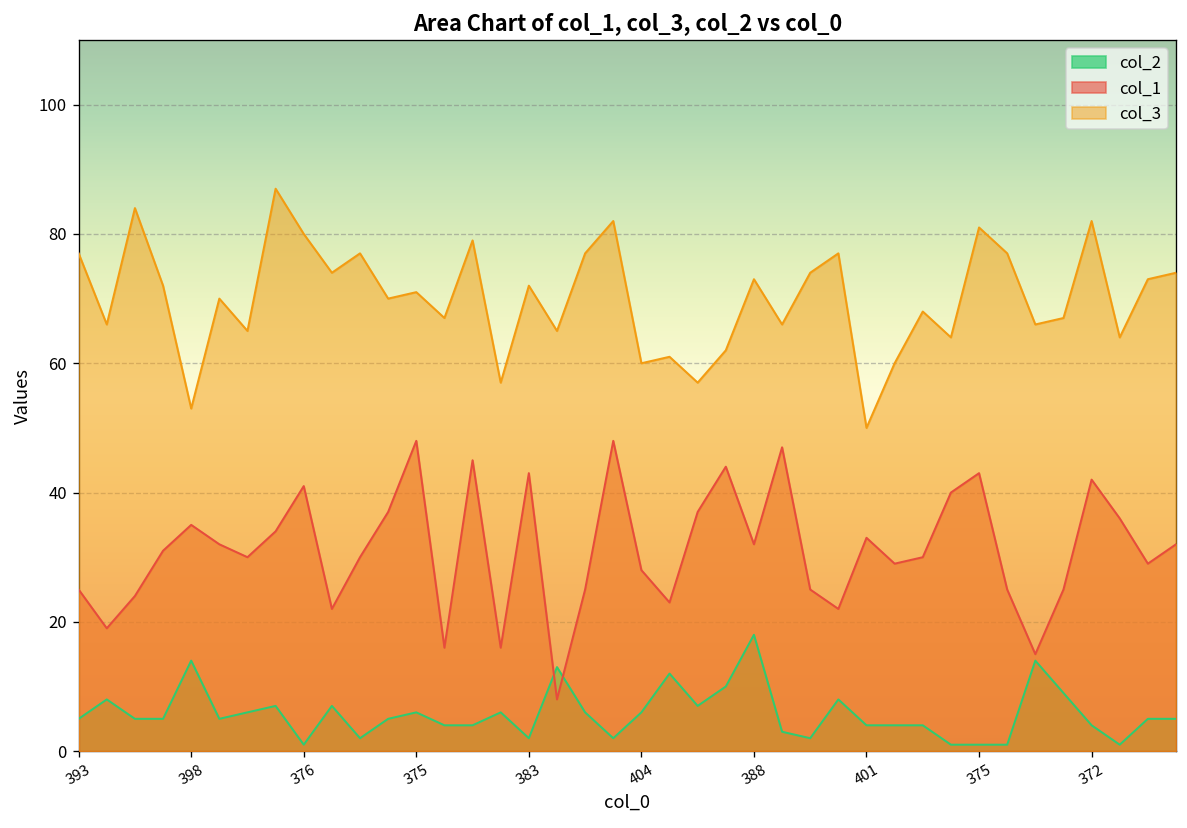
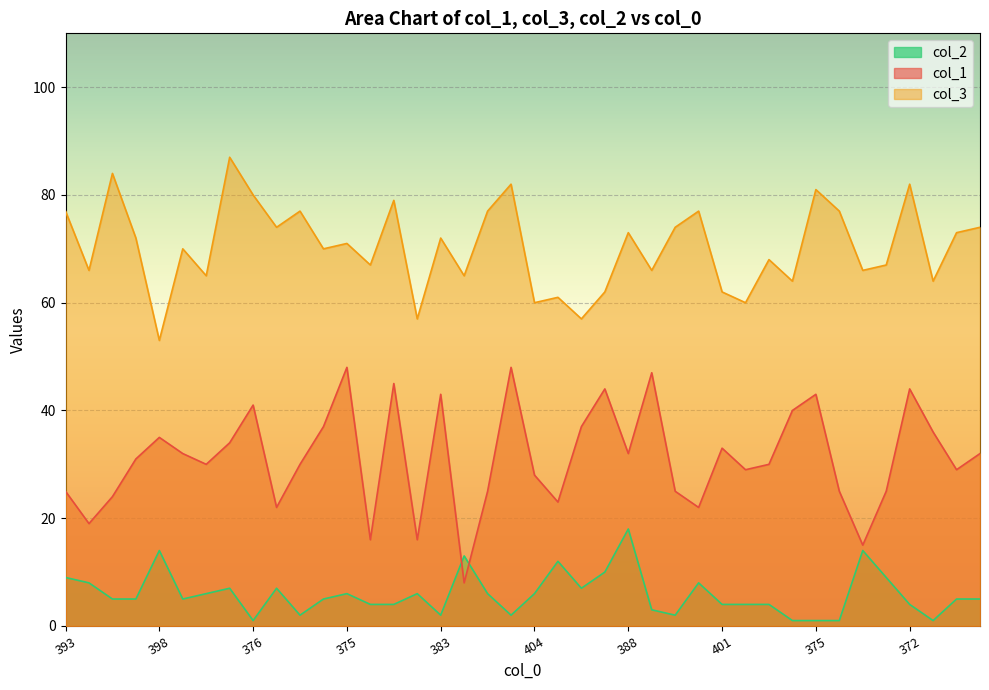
col_2, 393: 5 -> 9
col_3, 401: 50 -> 62
col_1, 372: 42 -> 44
